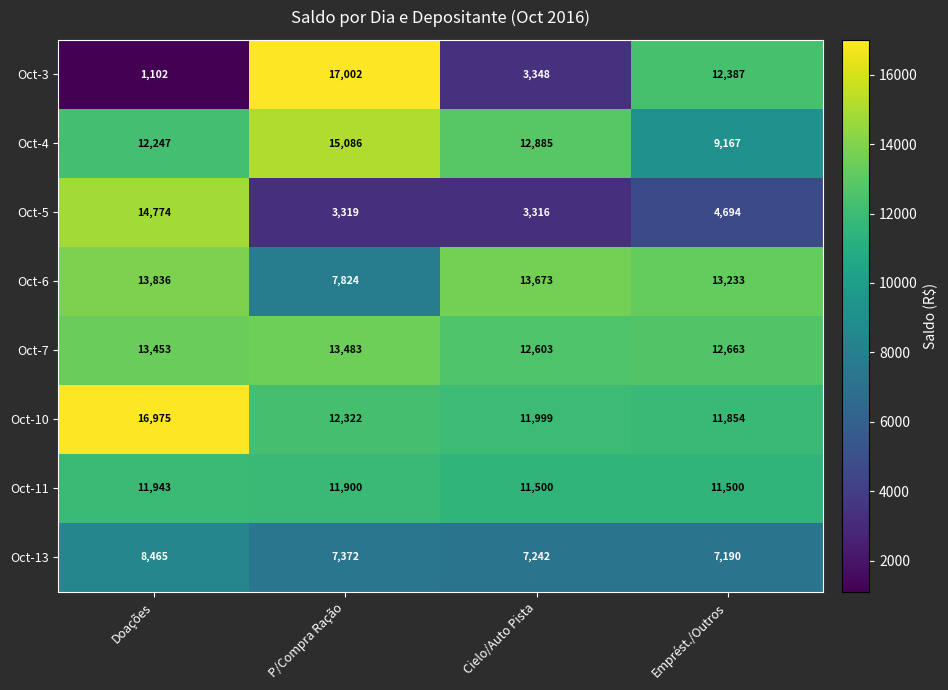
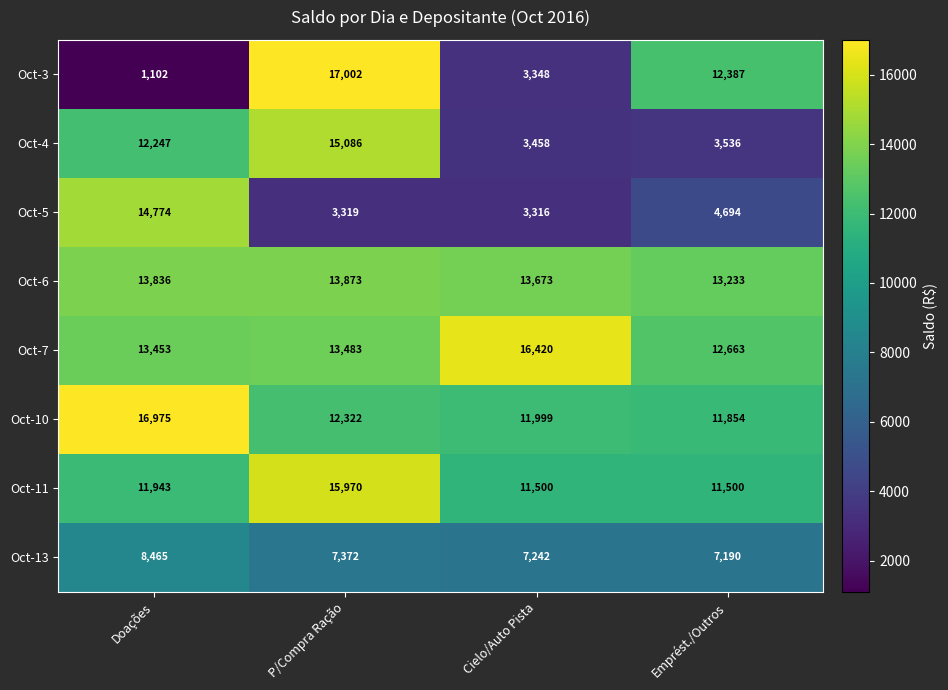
Oct-4, Cielo/Auto Pista: 12,885 -> 3,458
Oct-4, Emprést./Outros: 9,167 -> 3,536
Oct-6, P/Compra Ração: 7,824 -> 13,873
Oct-7, Cielo/Auto Pista: 12,603 -> 16,420
Oct-11, P/Compra Ração: 11,900 -> 15,970
